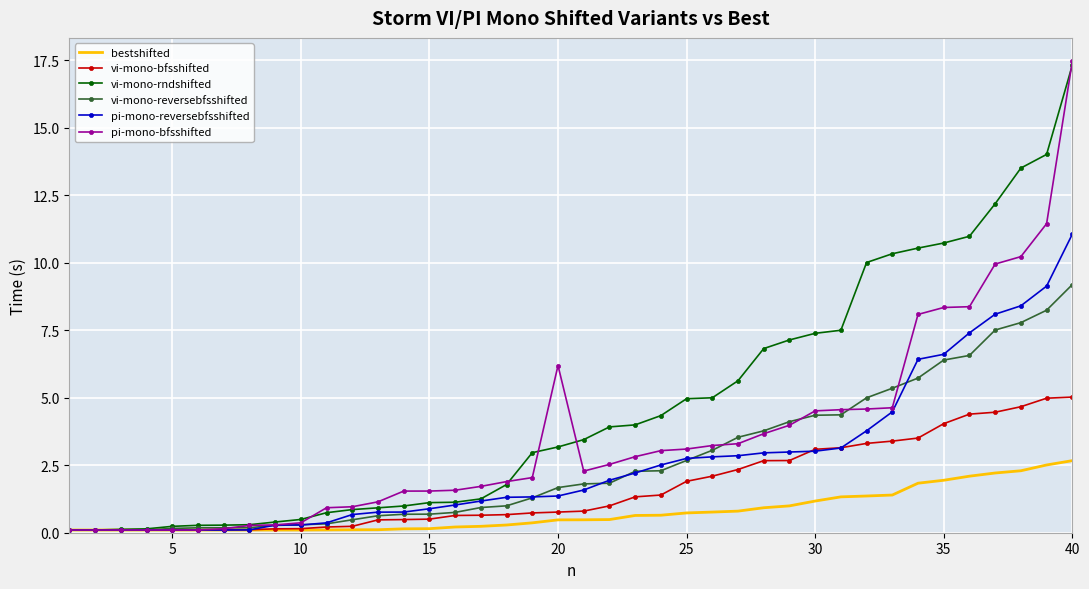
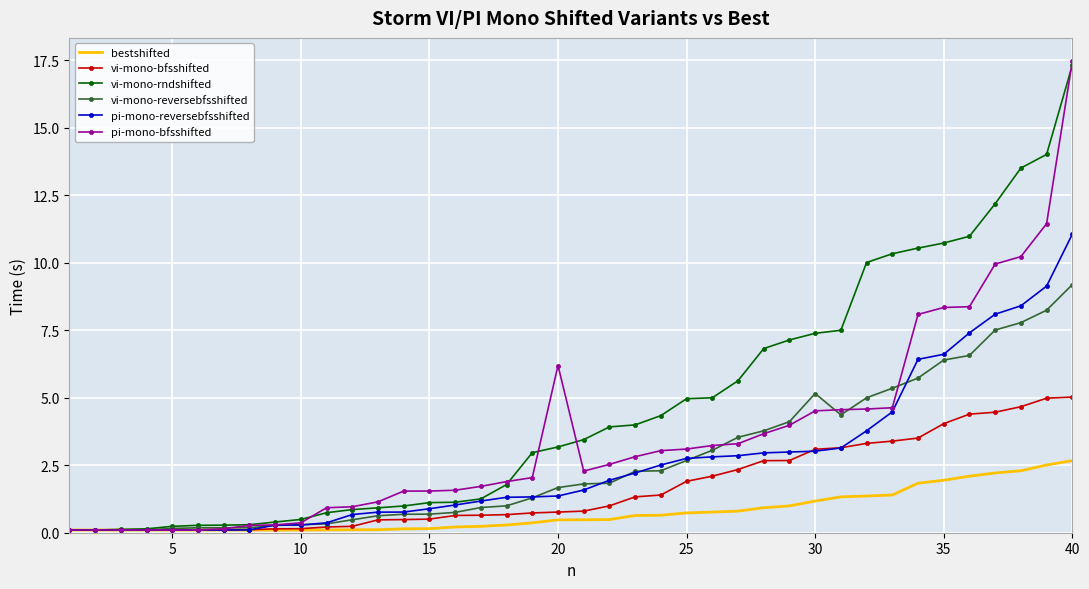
vi-mono-reversebfsshifted, 30: 4.4 -> 5.2
